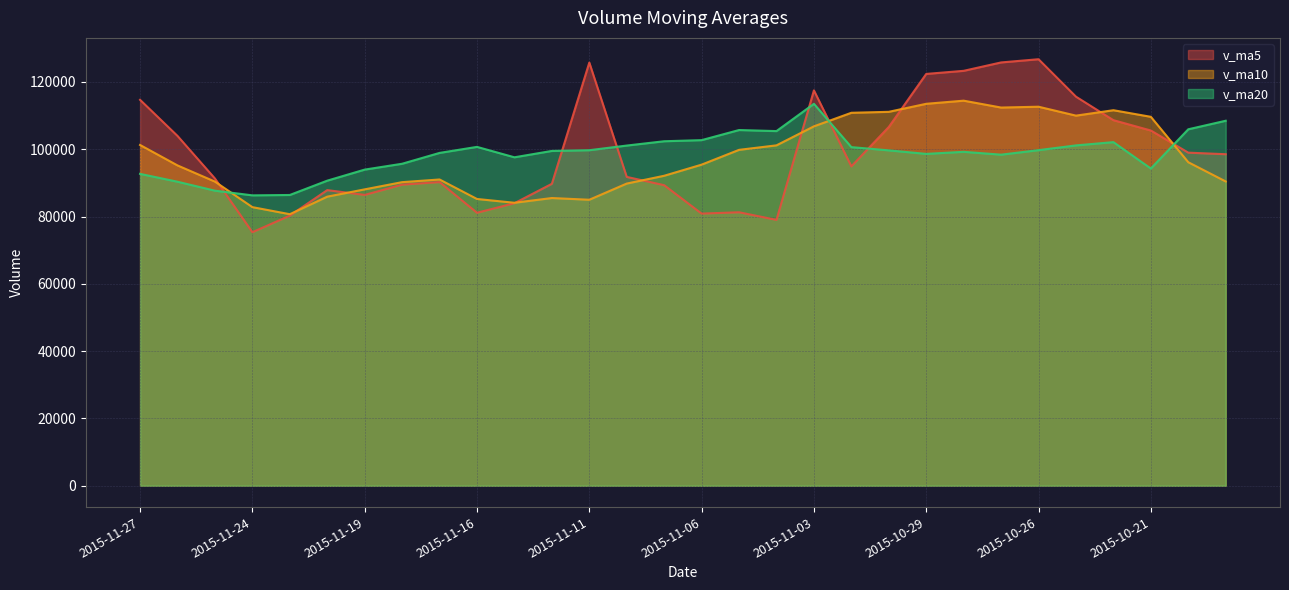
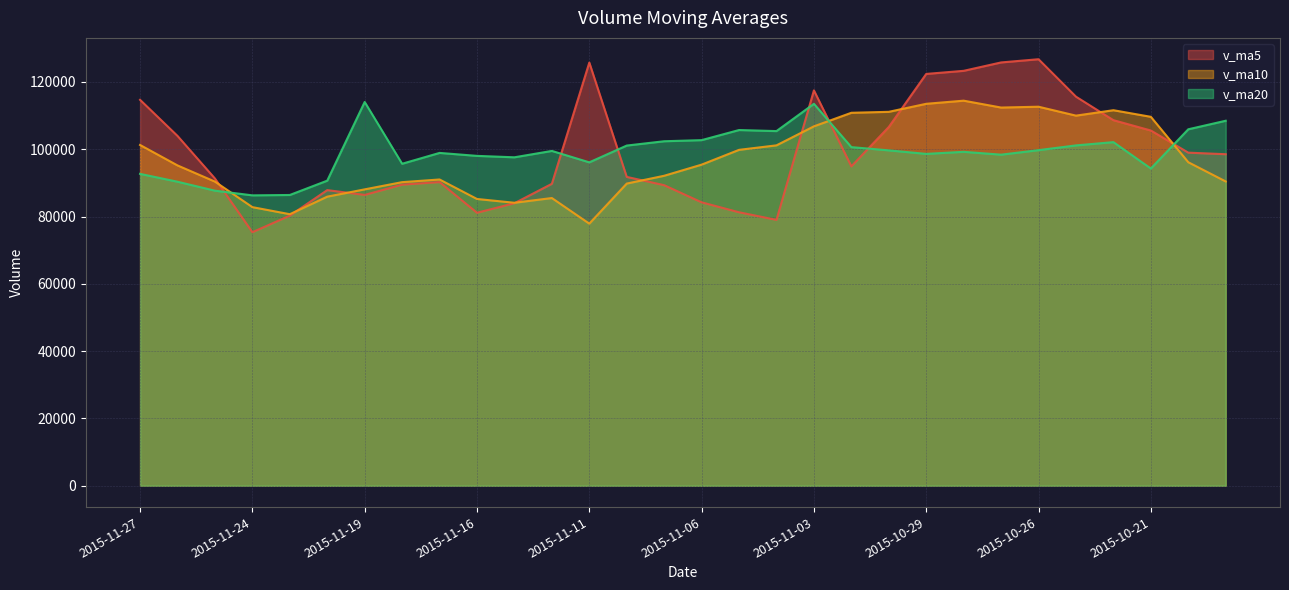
v_ma20, 2015-11-19: 94000 -> 114000
v_ma20, 2015-11-16: 101000 -> 98000
v_ma10, 2015-11-11: 85000 -> 78000
v_ma20, 2015-11-11: 100000 -> 96000
v_ma5, 2015-11-06: 81000 -> 84000
